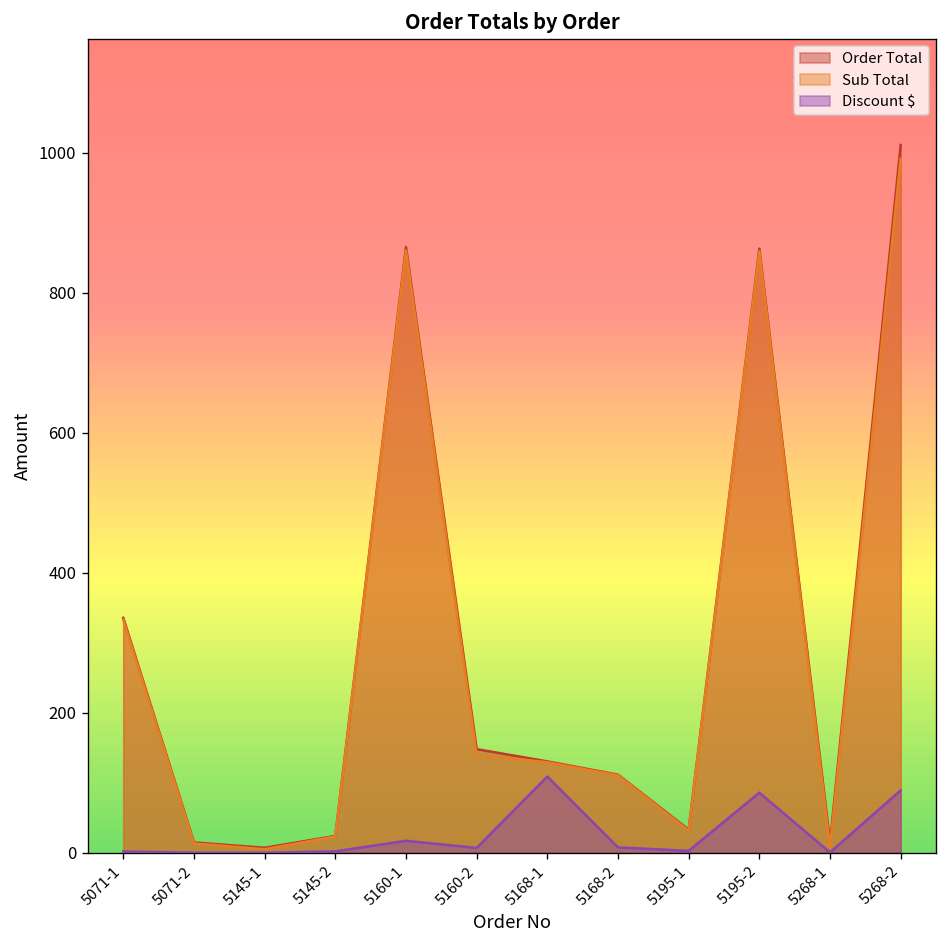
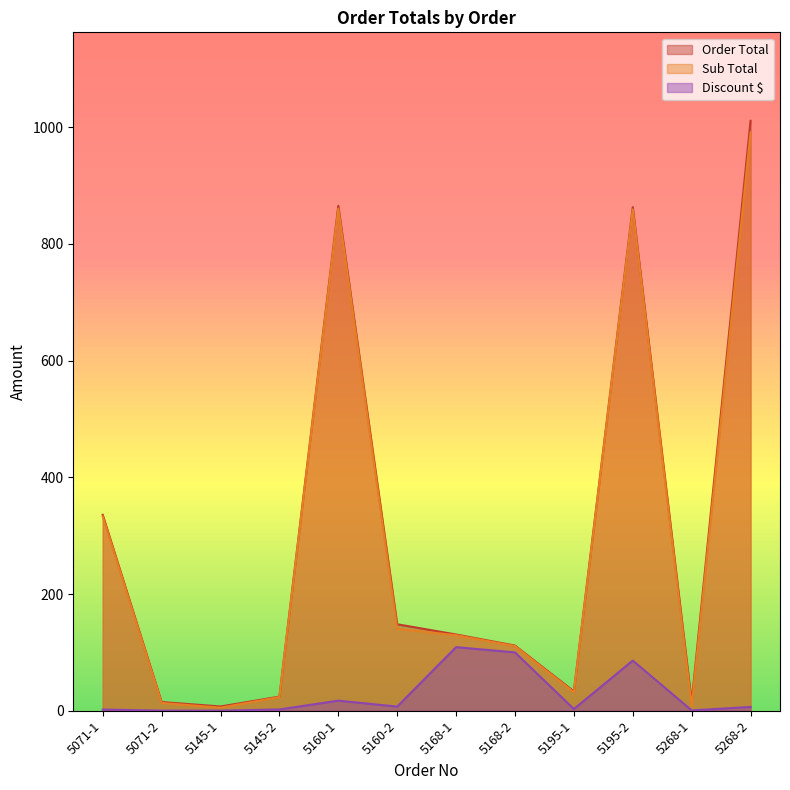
Discount $, 5168-2: 10 -> 100
Discount $, 5268-2: 90 -> 10
